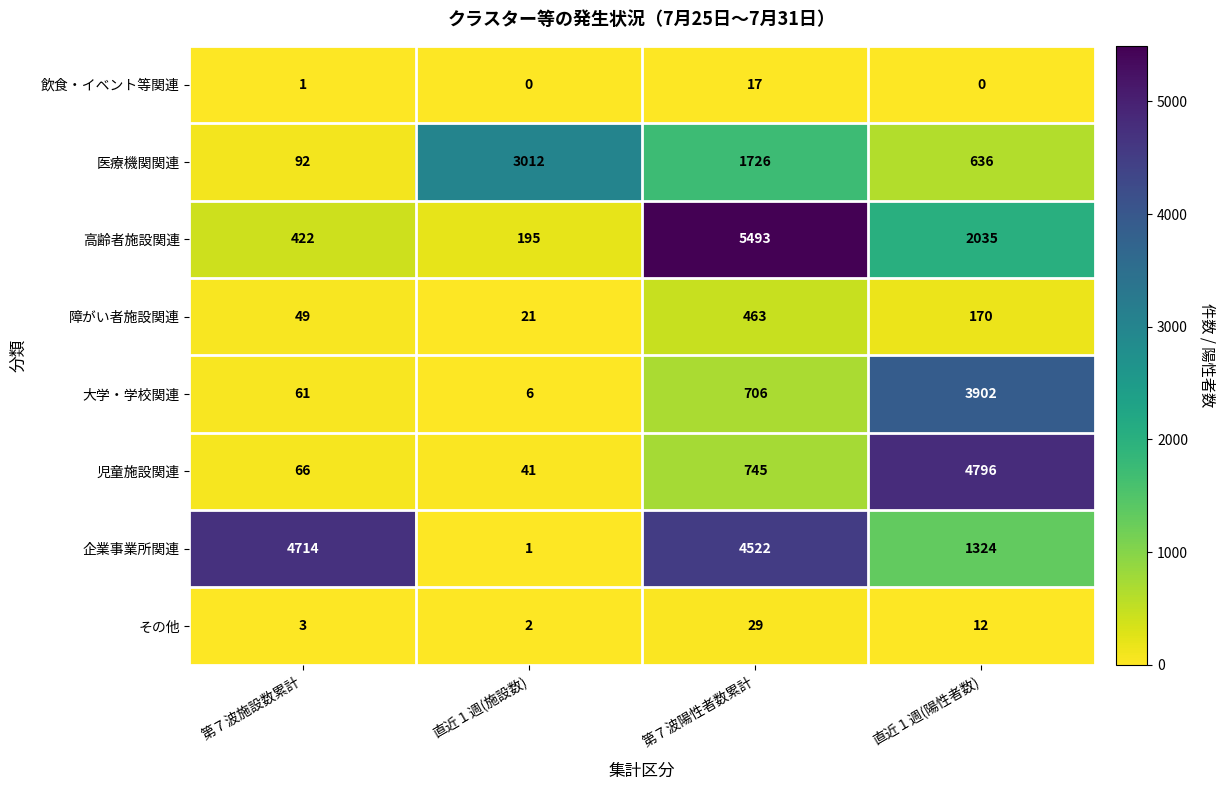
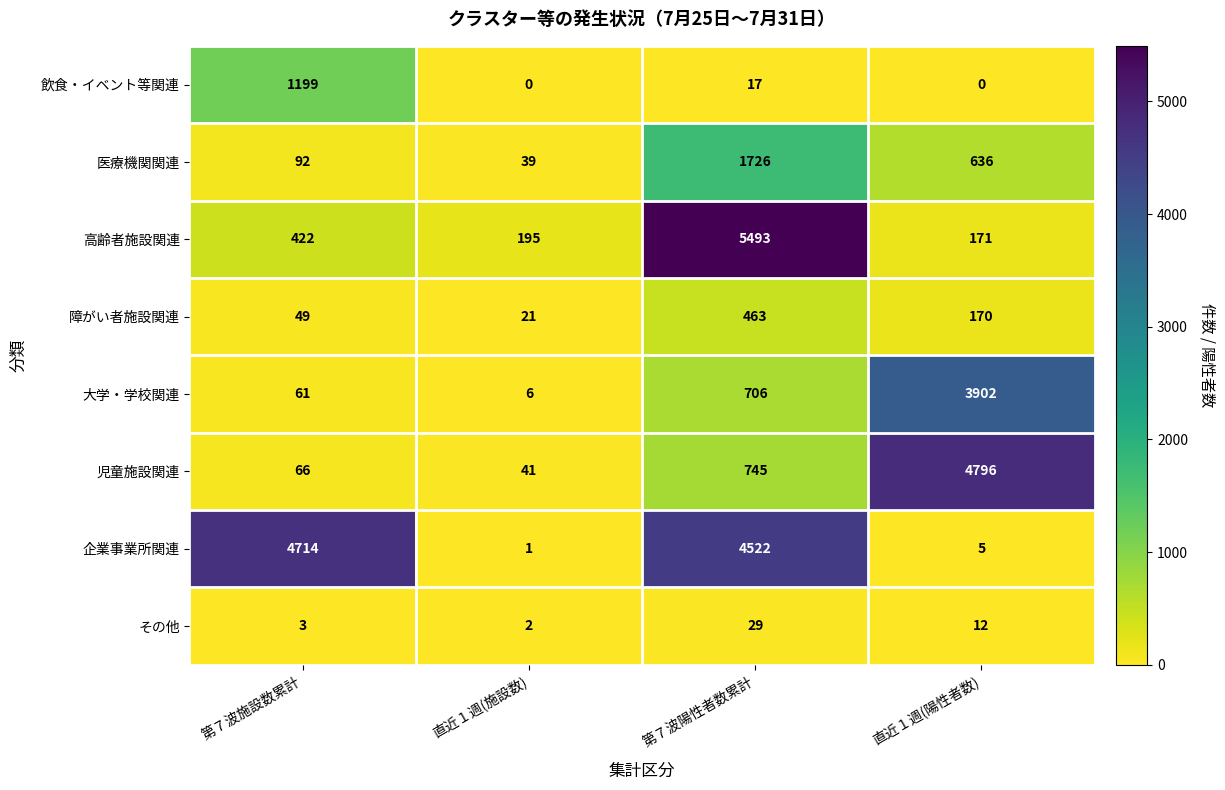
飲食・イベント等関連, 第７波施設数累計: 1 -> 1199
医療機関関連, 直近１週(施設数): 3012 -> 39
高齢者施設関連, 直近１週(陽性者数): 2035 -> 171
企業事業所関連, 直近１週(陽性者数): 1324 -> 5
